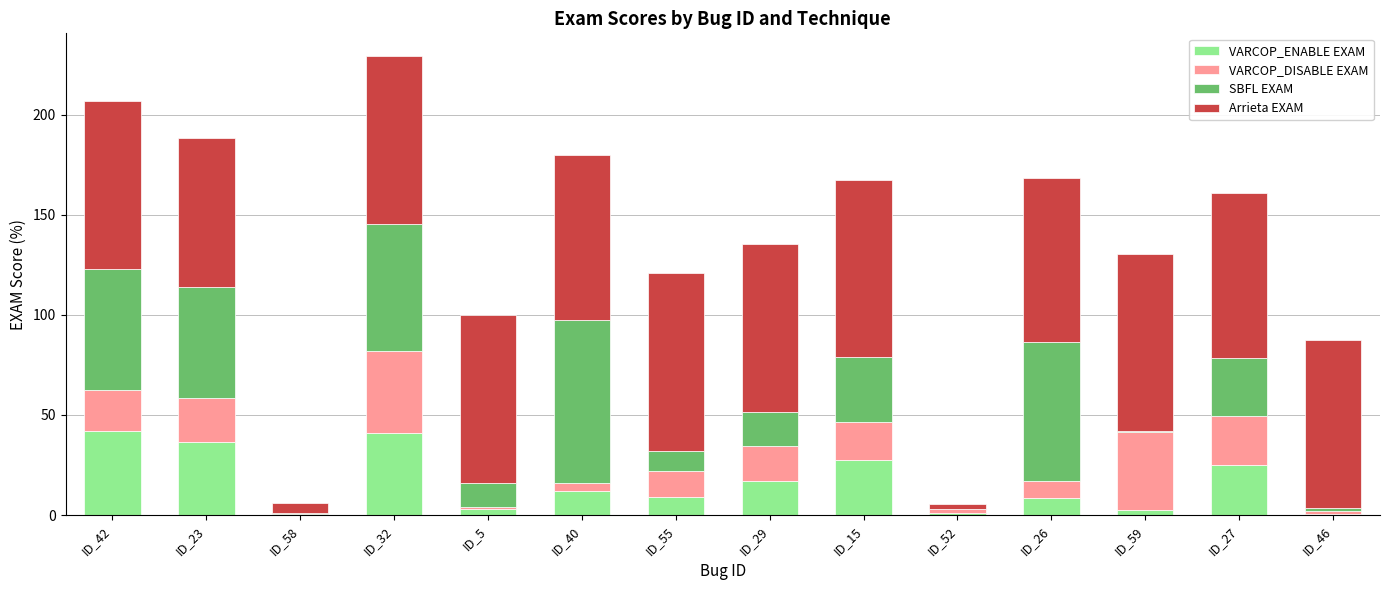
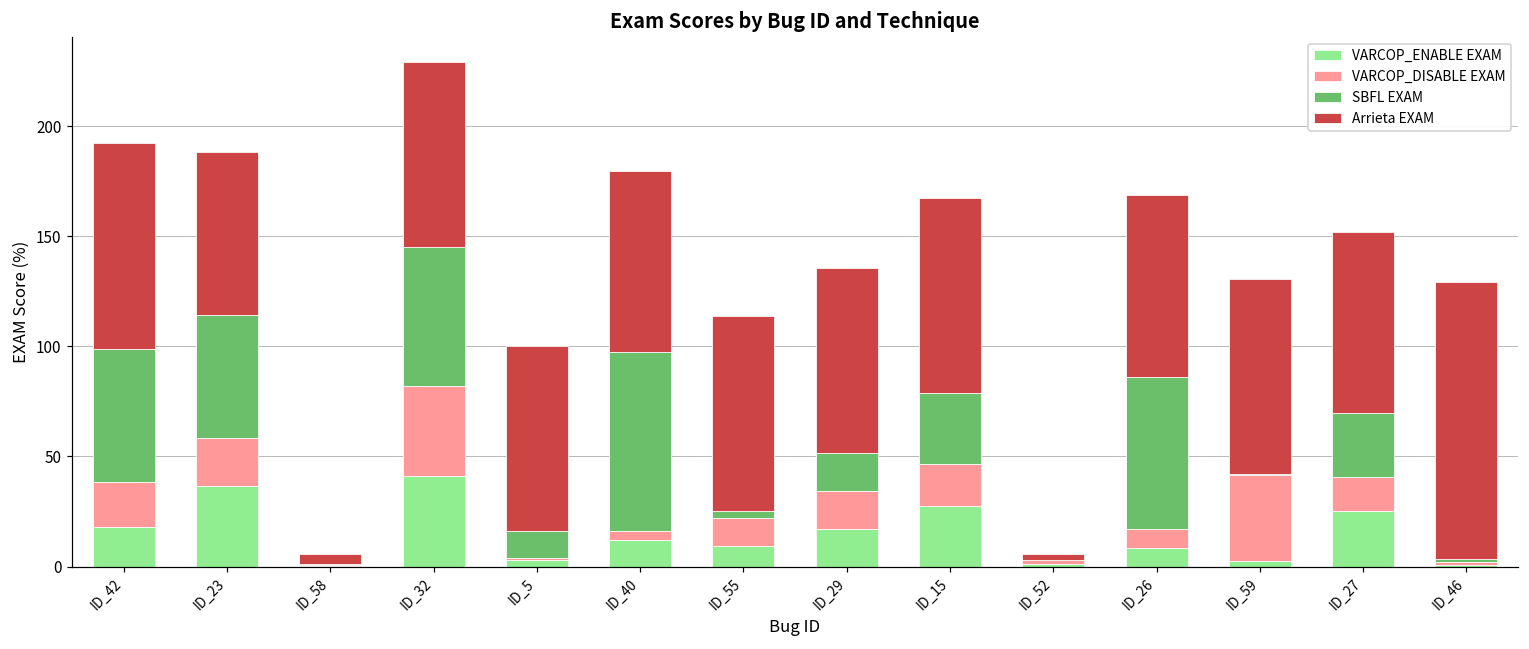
VARCOP_ENABLE EXAM, ID_42: 42 -> 18
Arrieta EXAM, ID_42: 84 -> 94
SBFL EXAM, ID_55: 10 -> 3
VARCOP_DISABLE EXAM, ID_27: 24 -> 15
Arrieta EXAM, ID_46: 84 -> 126
